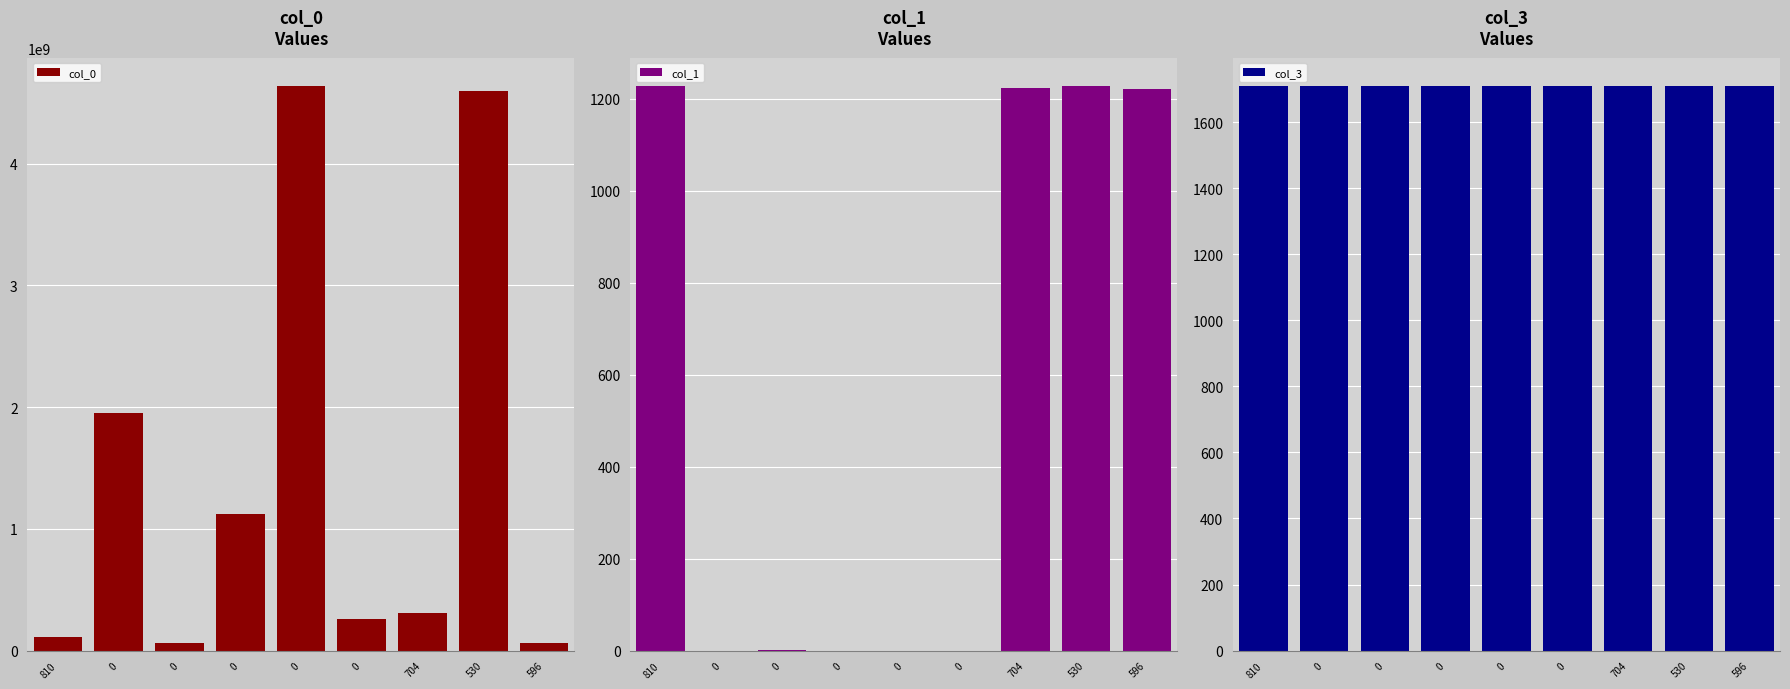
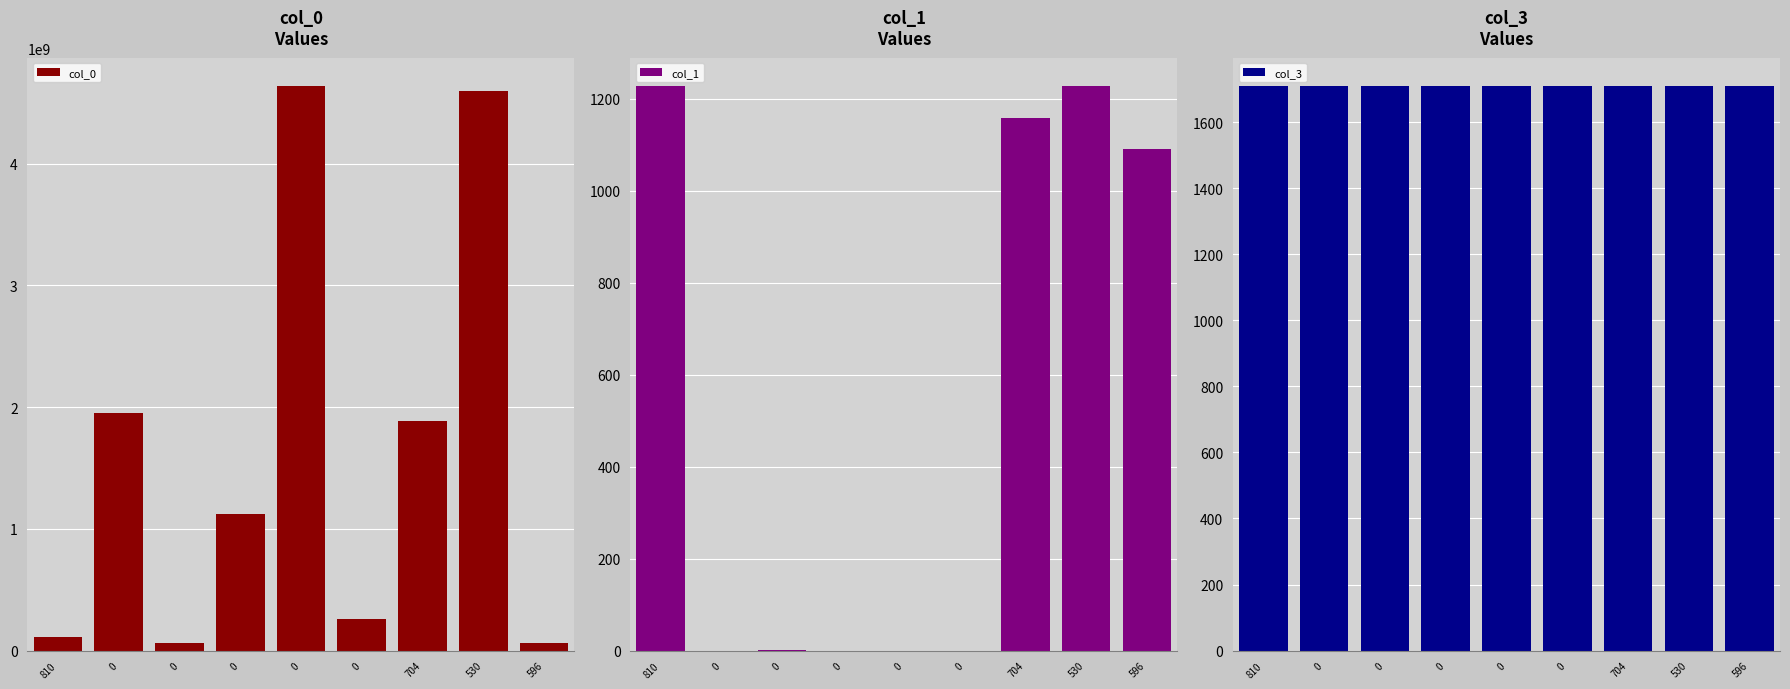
col_0 Values, 704: 310000000 -> 1890000000
col_1 Values, 704: 1220 -> 1160
col_1 Values, 596: 1220 -> 1090
